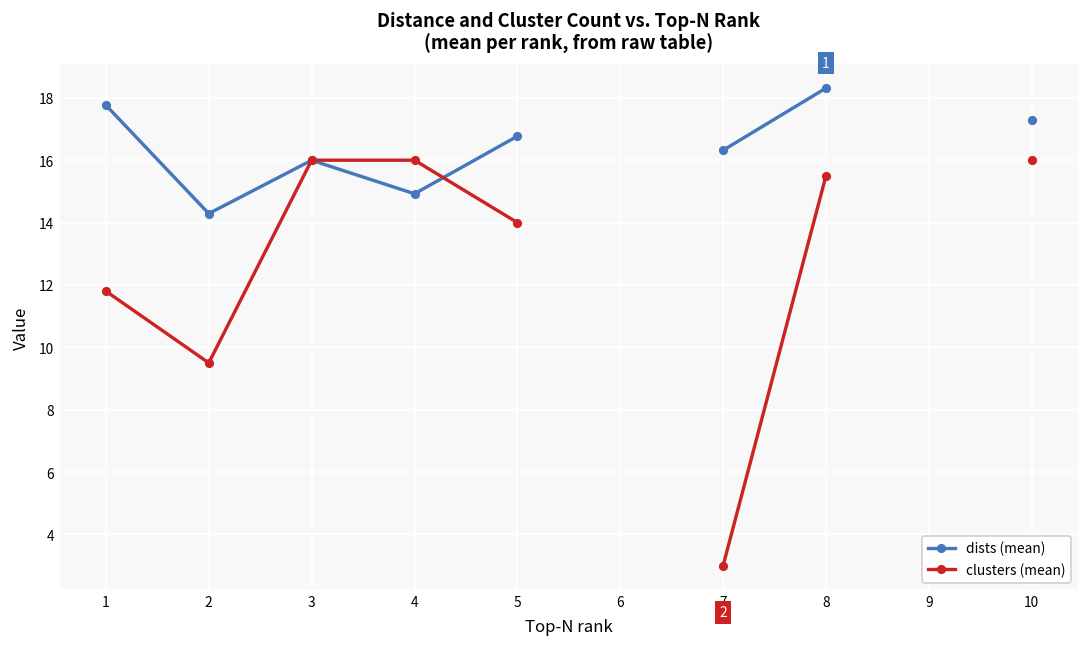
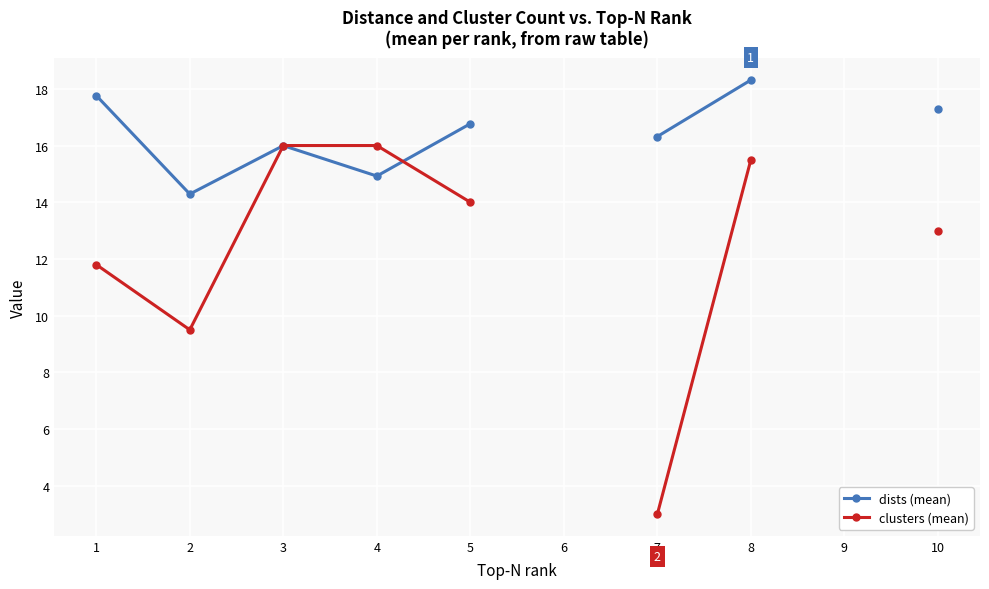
clusters (mean), 10: 16 -> 13
